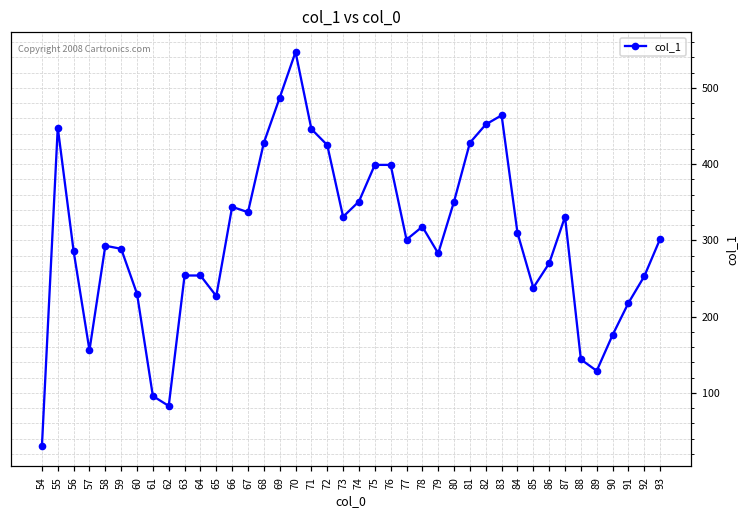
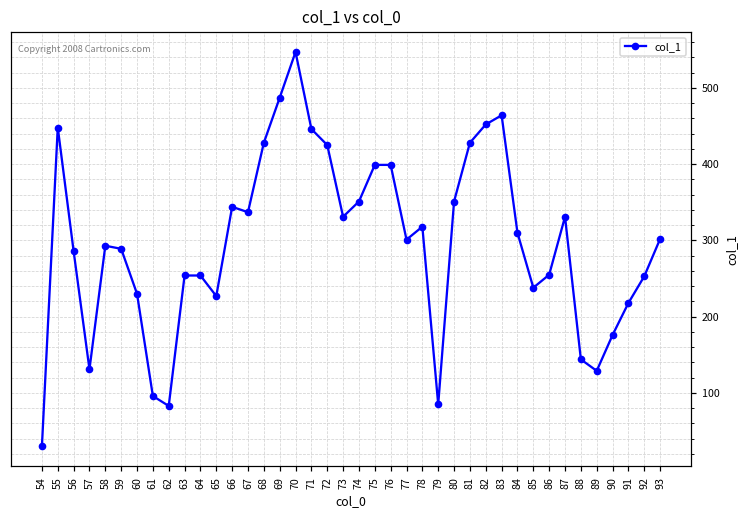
57: 160 -> 130
79: 280 -> 90
86: 270 -> 260
